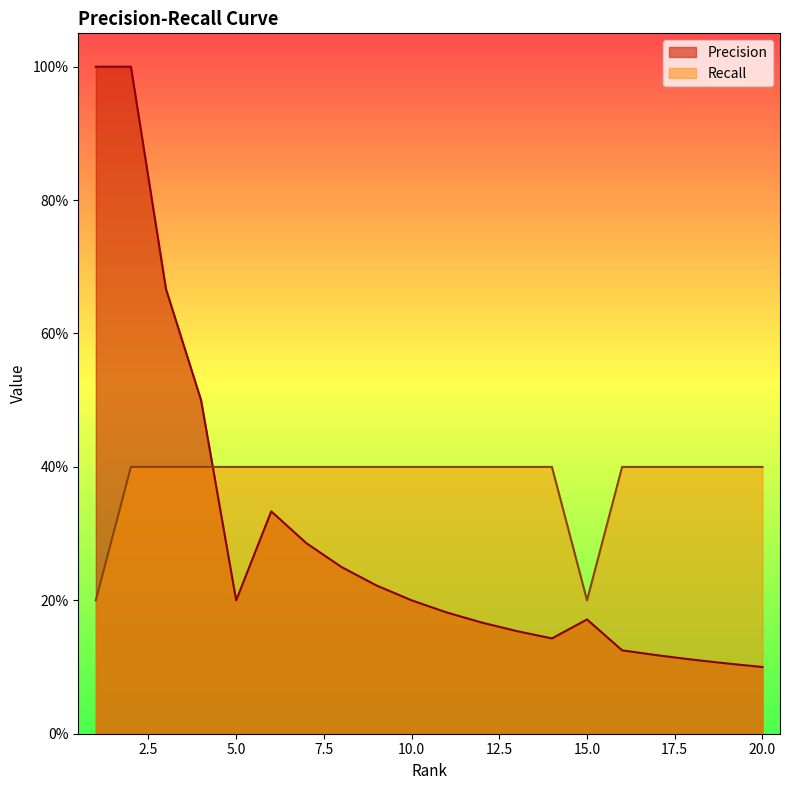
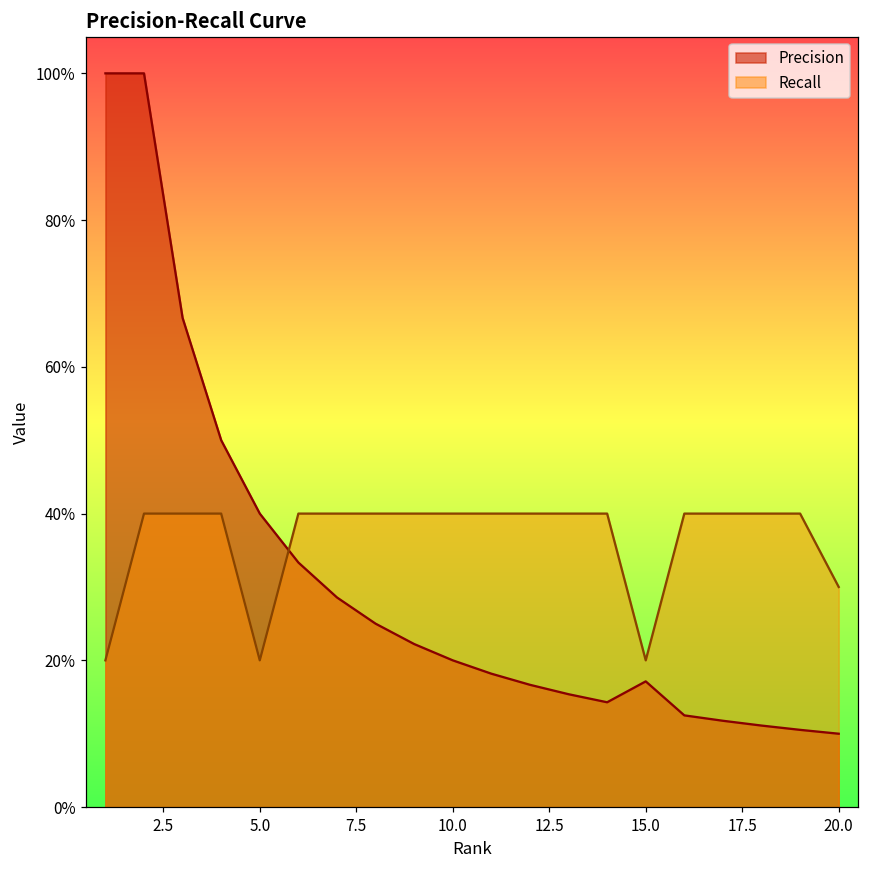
Precision, 5.0: 20% -> 40%
Recall, 5.0: 40% -> 20%
Recall, 20.0: 40% -> 30%
